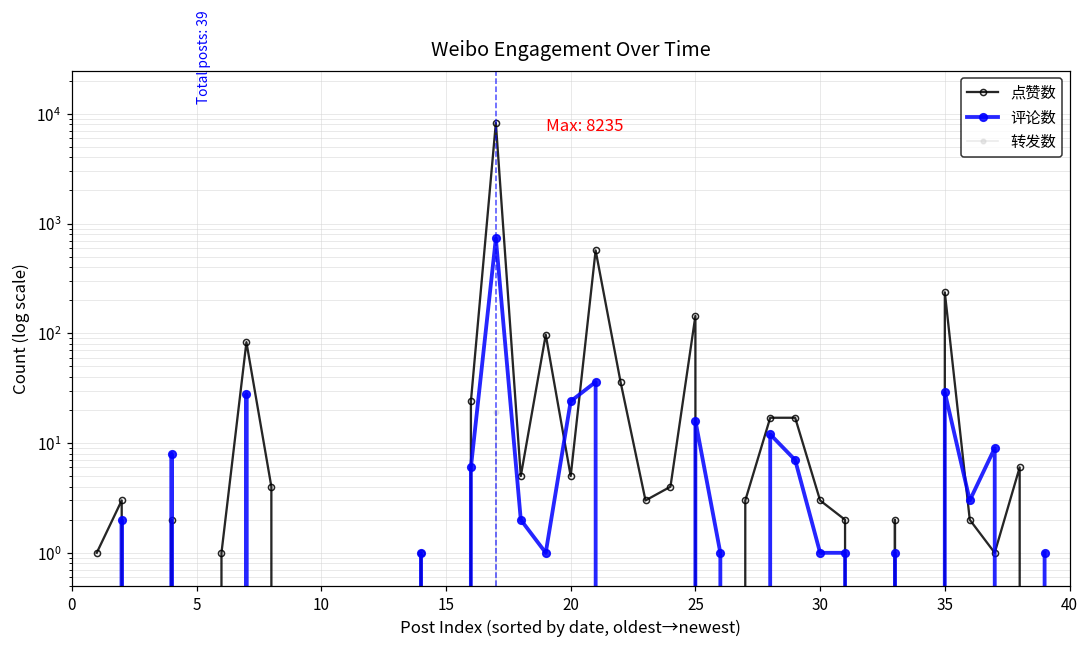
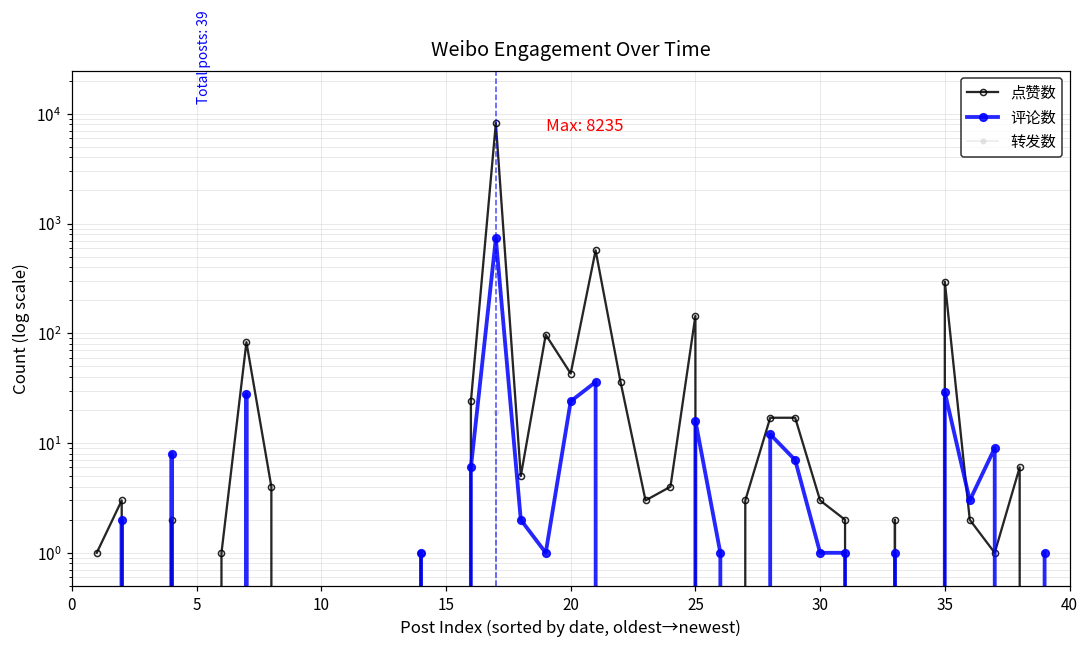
点赞数, 20: 5 -> 43
点赞数, 35: 240 -> 300
